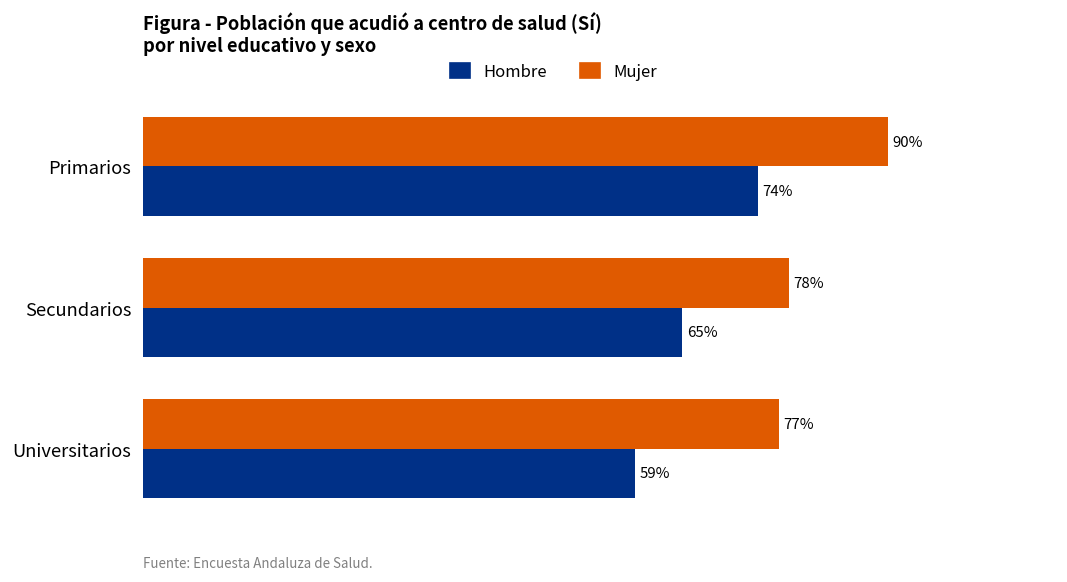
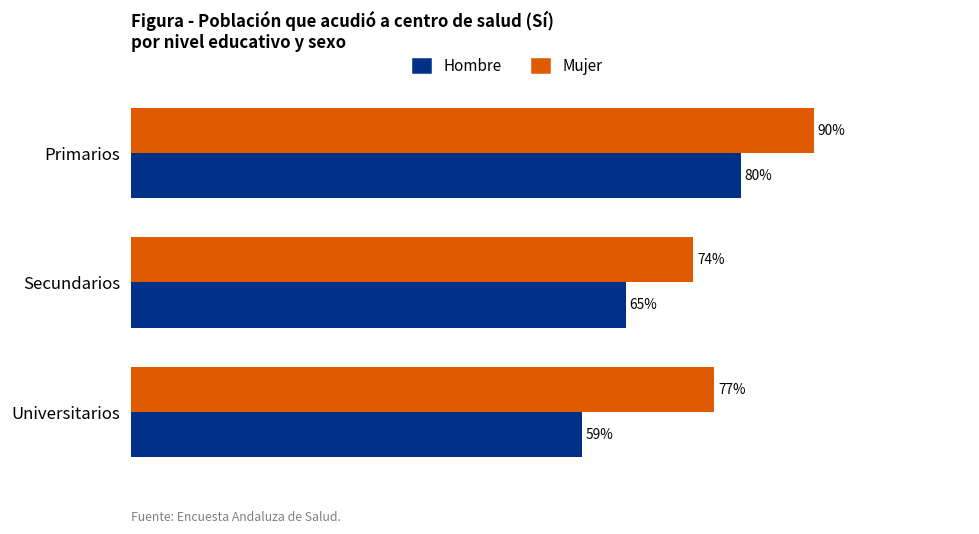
Hombre, Primarios: 74% -> 80%
Mujer, Secundarios: 78% -> 74%
